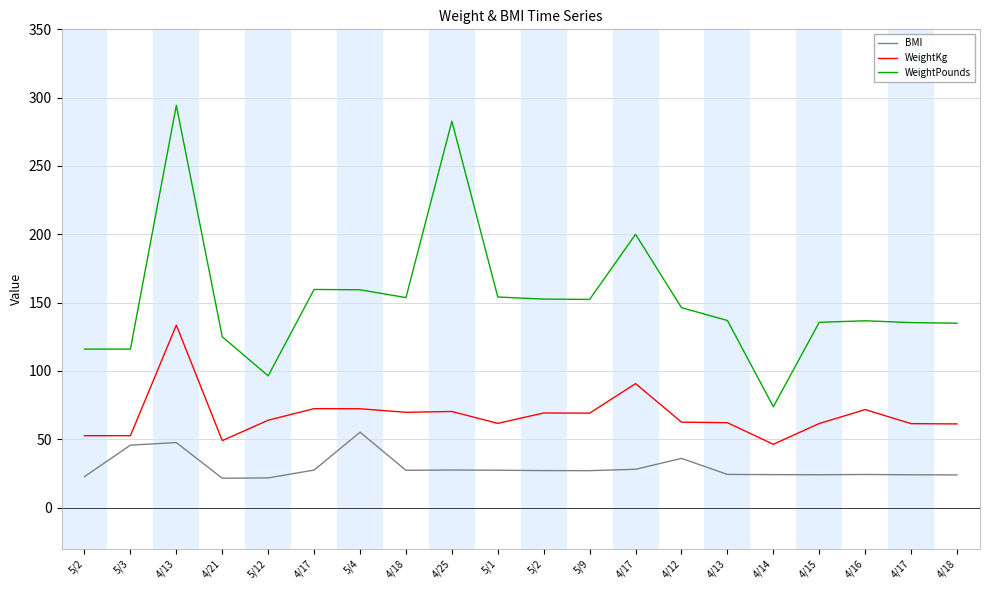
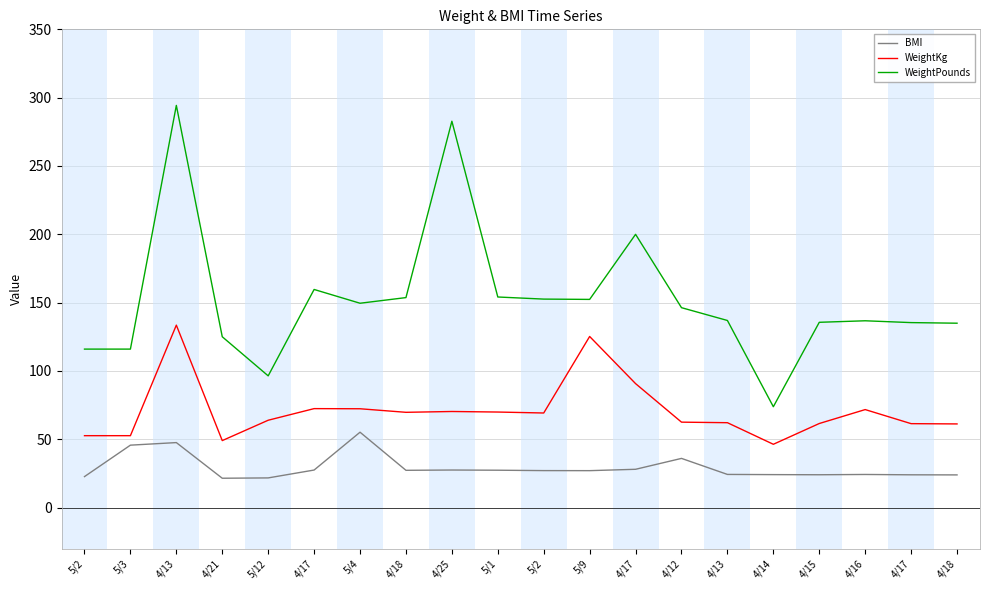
WeightPounds, 5/4: 159 -> 150
WeightKg, 5/1: 62 -> 70
WeightKg, 5/9: 69 -> 125
